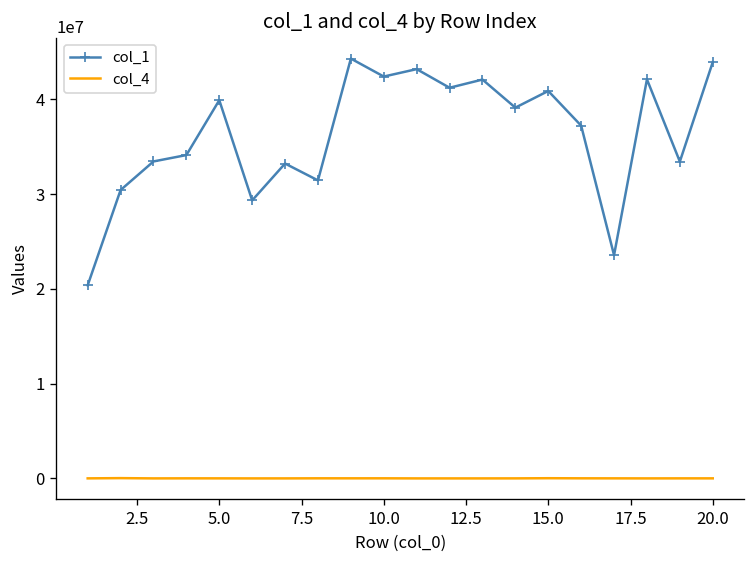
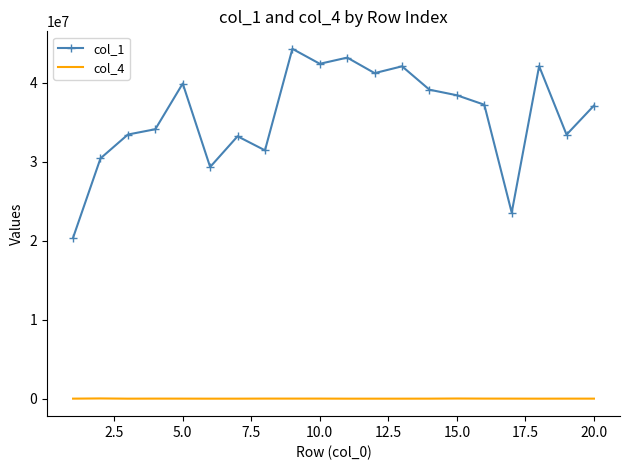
col_1, 15.0: 41000000 -> 38000000
col_1, 20.0: 44000000 -> 37000000
